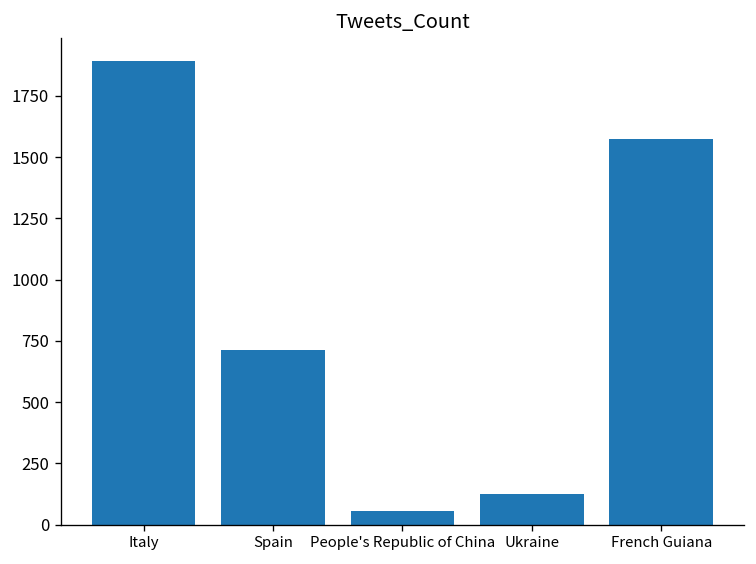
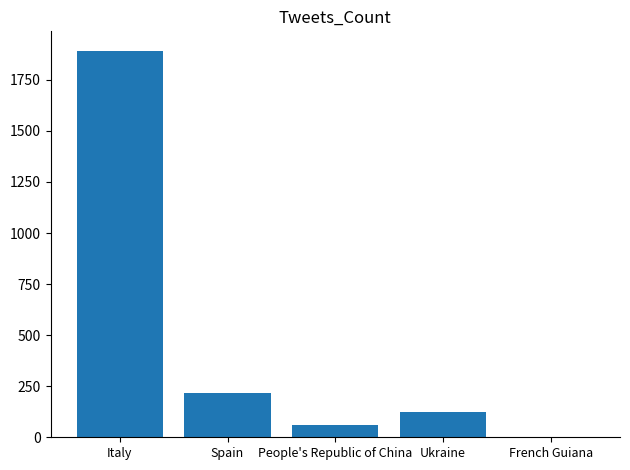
Spain: 710 -> 220
French Guiana: 1570 -> 0
